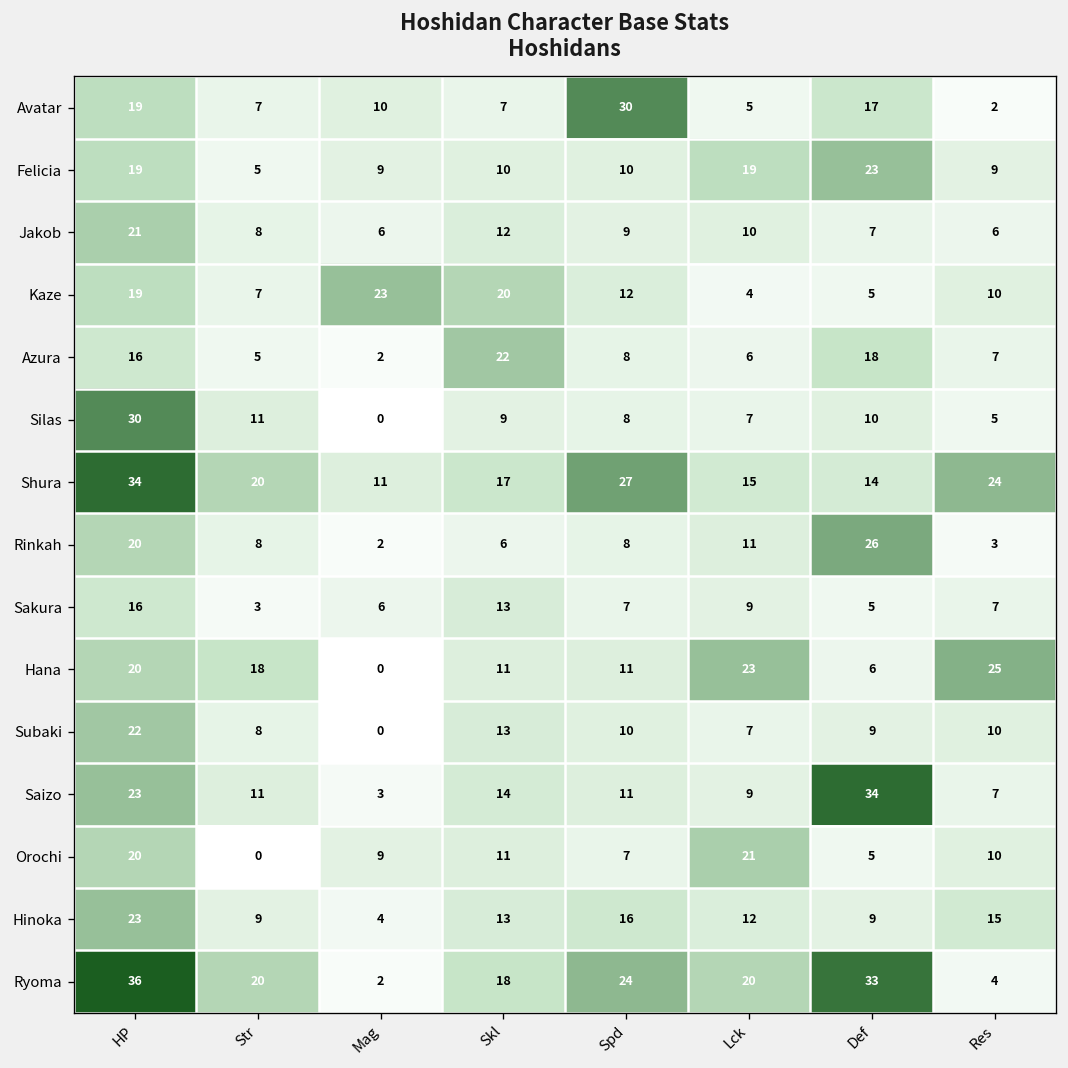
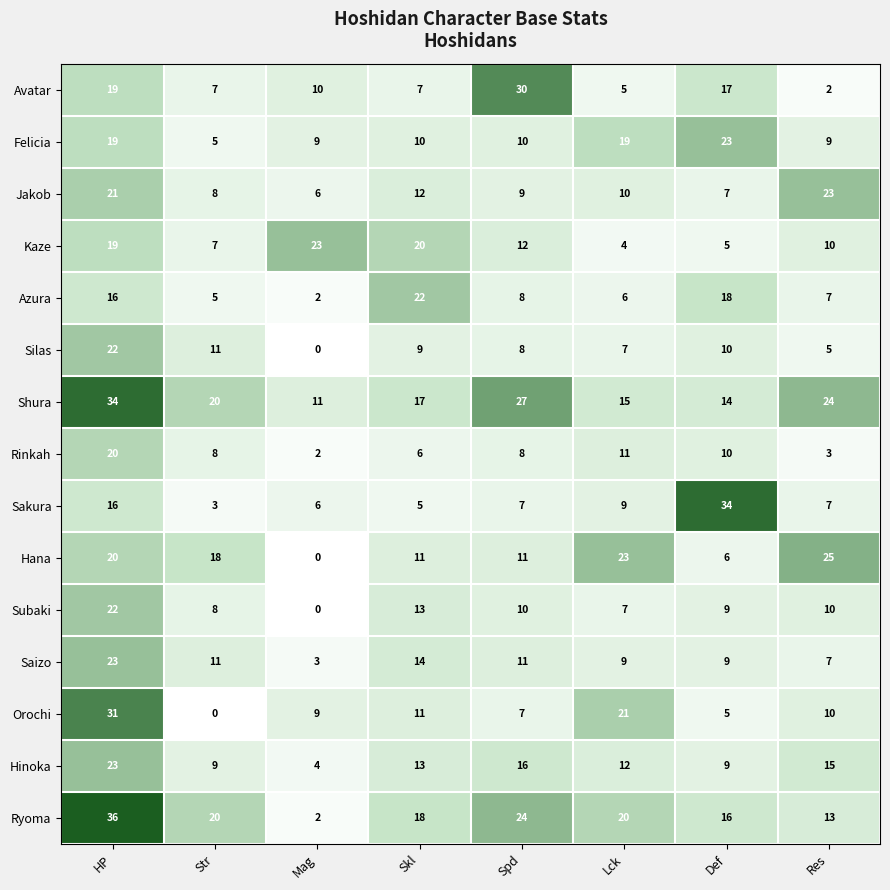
Jakob, Res: 6 -> 23
Silas, HP: 30 -> 22
Rinkah, Def: 26 -> 10
Sakura, Skl: 13 -> 5
Sakura, Def: 5 -> 34
Saizo, Def: 34 -> 9
Orochi, HP: 20 -> 31
Ryoma, Def: 33 -> 16
Ryoma, Res: 4 -> 13
